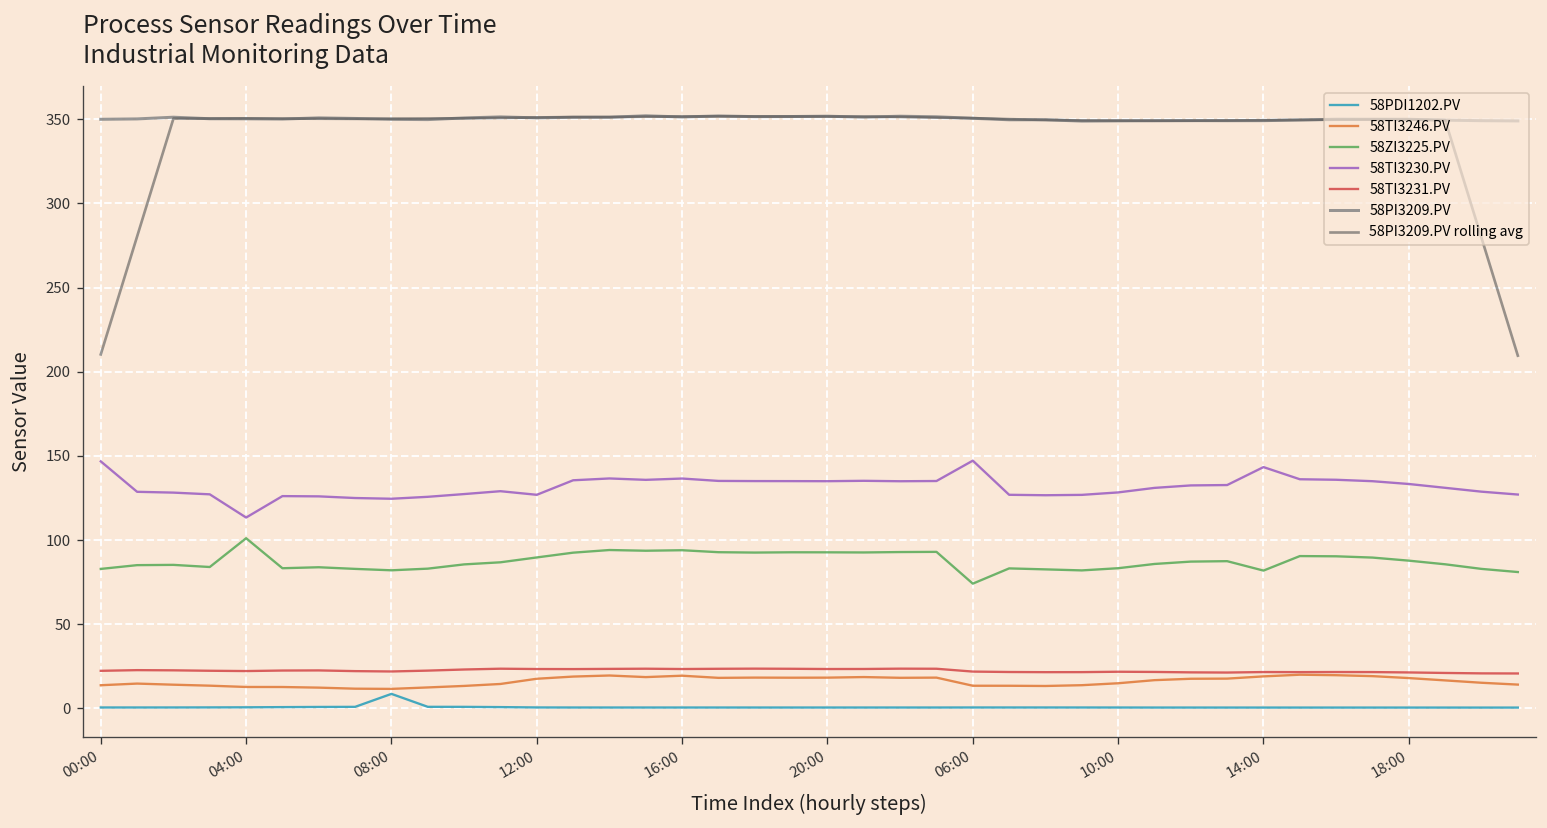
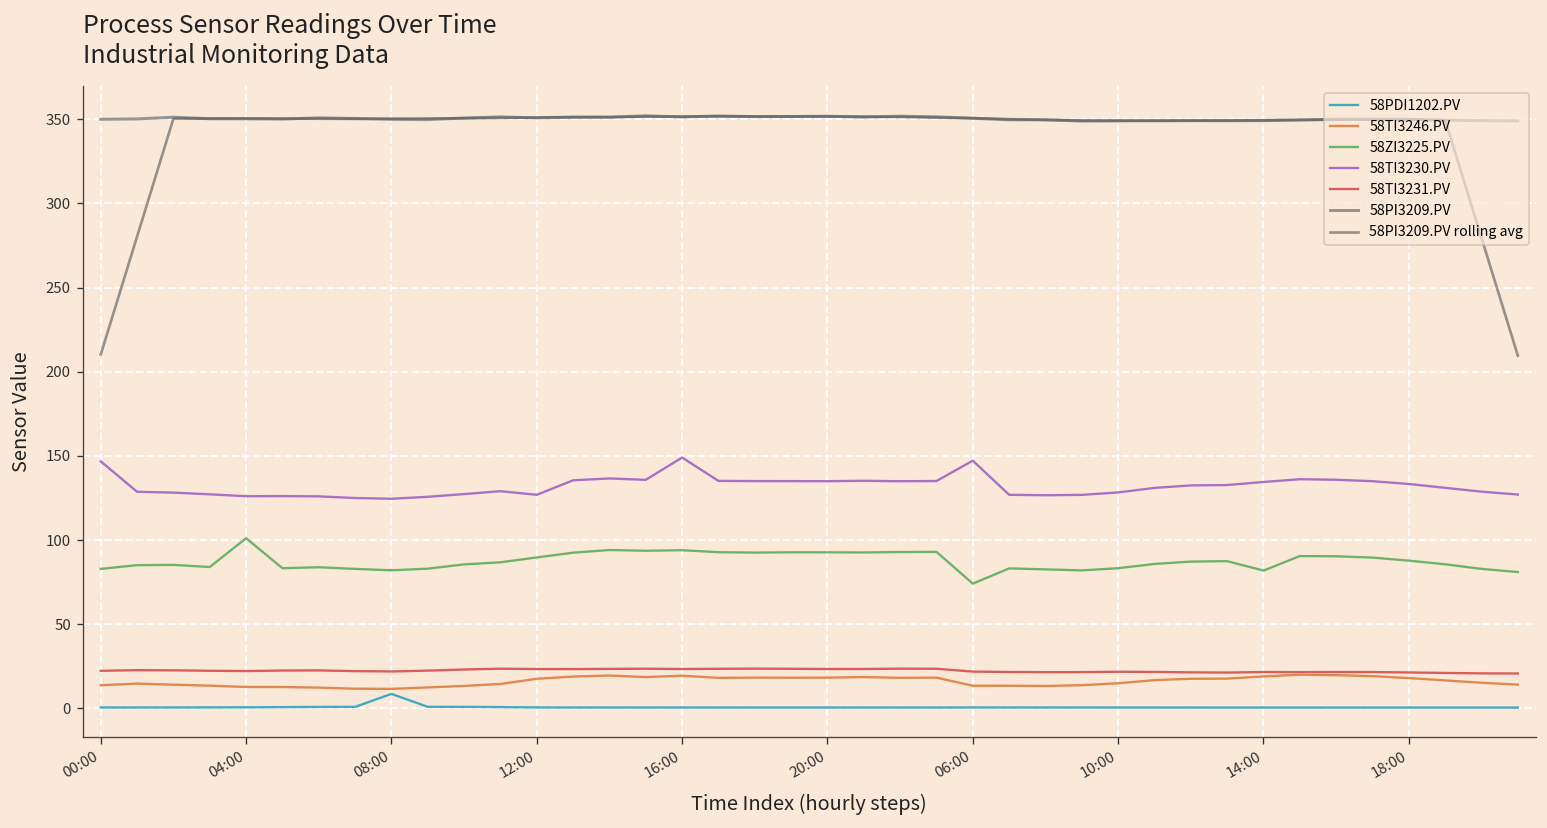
58TI3230.PV, 04:00: 113 -> 126
58TI3230.PV, 16:00: 137 -> 149
58TI3230.PV, 14:00: 143 -> 134
